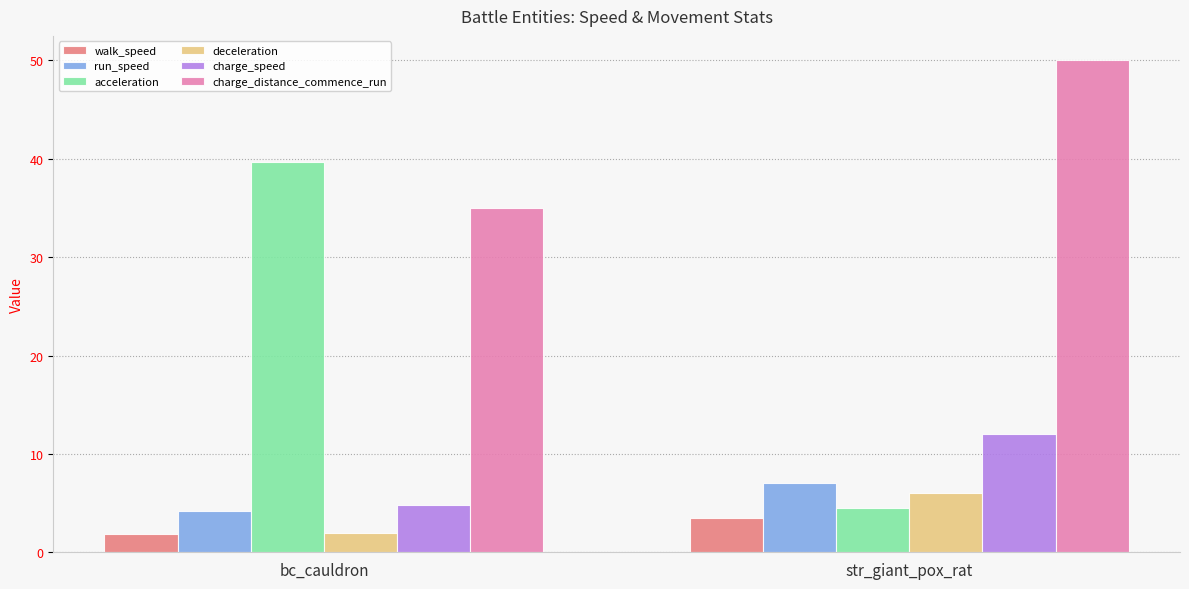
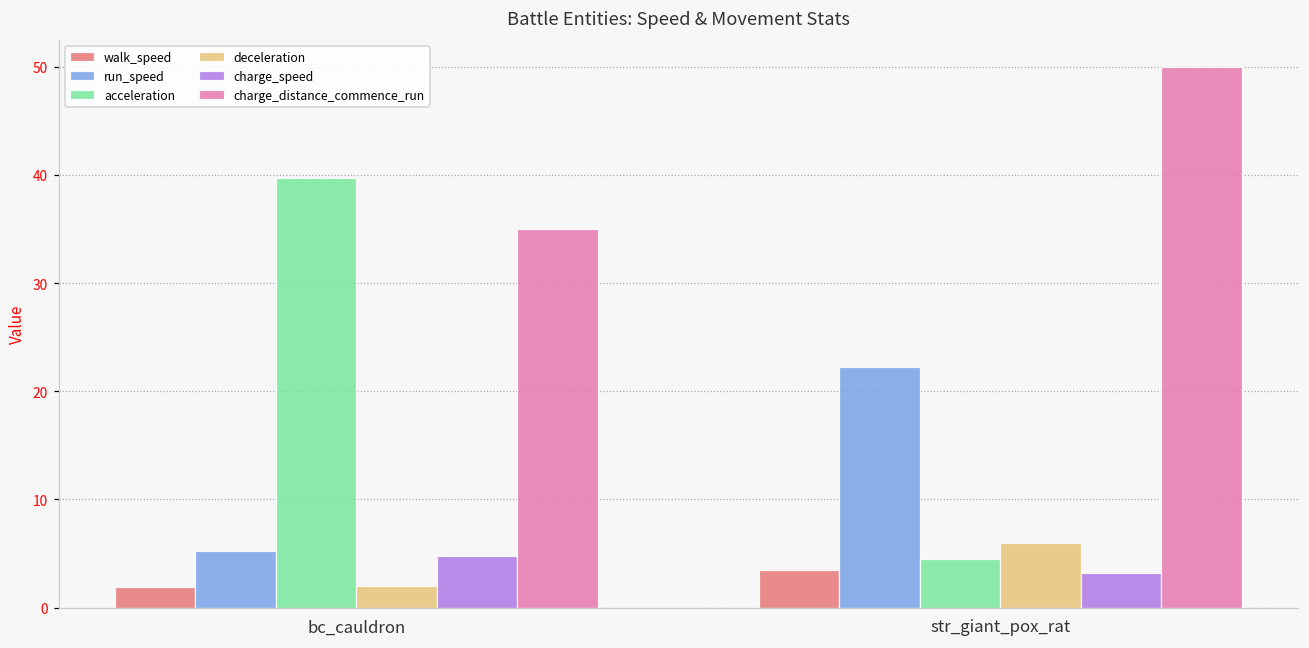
run_speed, bc_cauldron: 4 -> 5
run_speed, str_giant_pox_rat: 7 -> 22
charge_speed, str_giant_pox_rat: 12 -> 3
